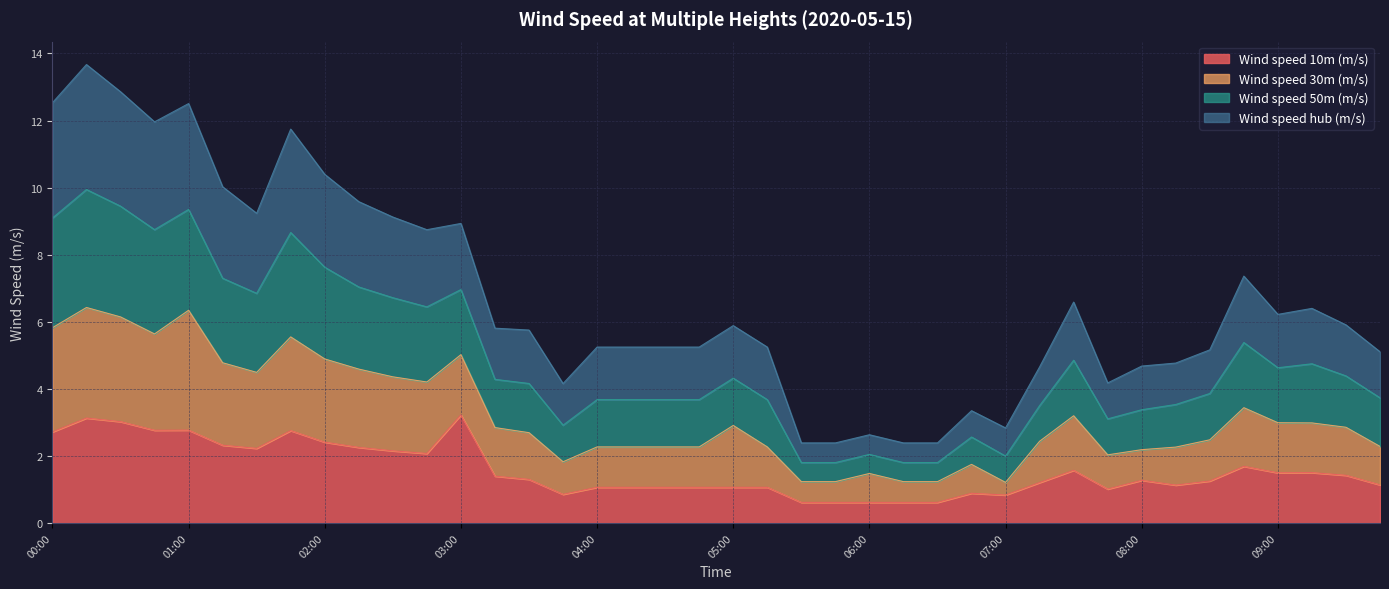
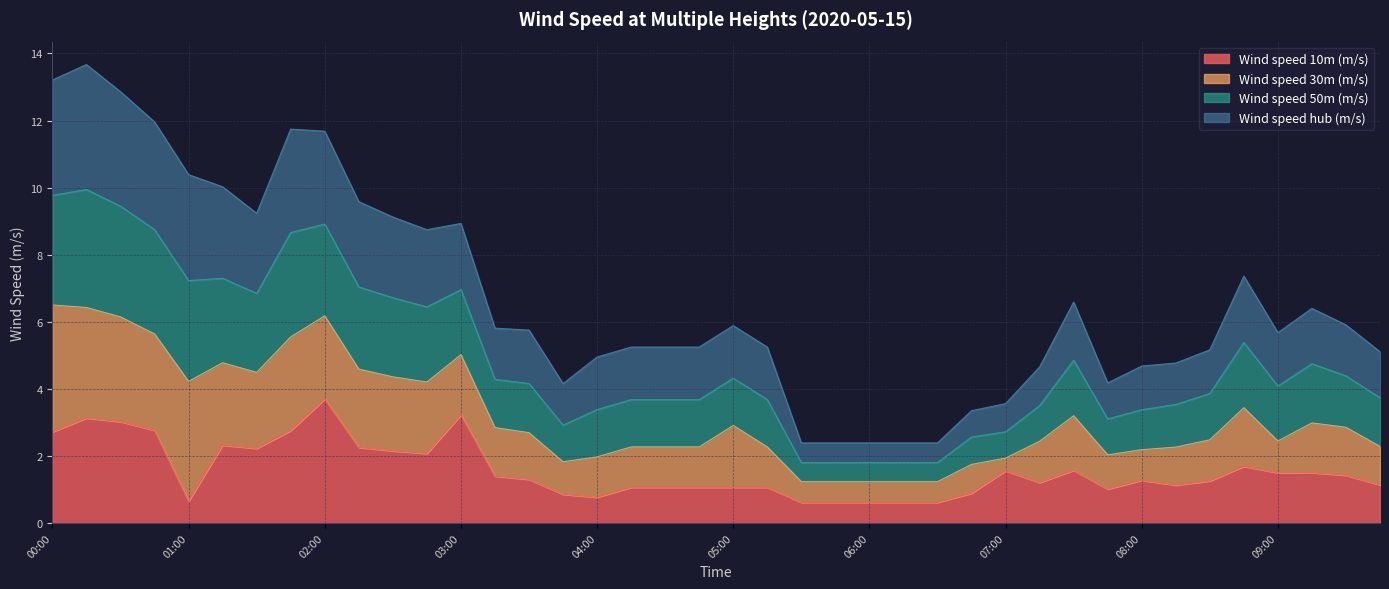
Wind speed 30m (m/s), 00:00: 3.1 -> 3.8
Wind speed 10m (m/s), 01:00: 2.8 -> 0.7
Wind speed 10m (m/s), 02:00: 2.4 -> 3.7
Wind speed 10m (m/s), 04:00: 1.1 -> 0.8
Wind speed 30m (m/s), 06:00: 0.9 -> 0.6
Wind speed 10m (m/s), 07:00: 0.8 -> 1.6
Wind speed 30m (m/s), 09:00: 1.5 -> 0.9
